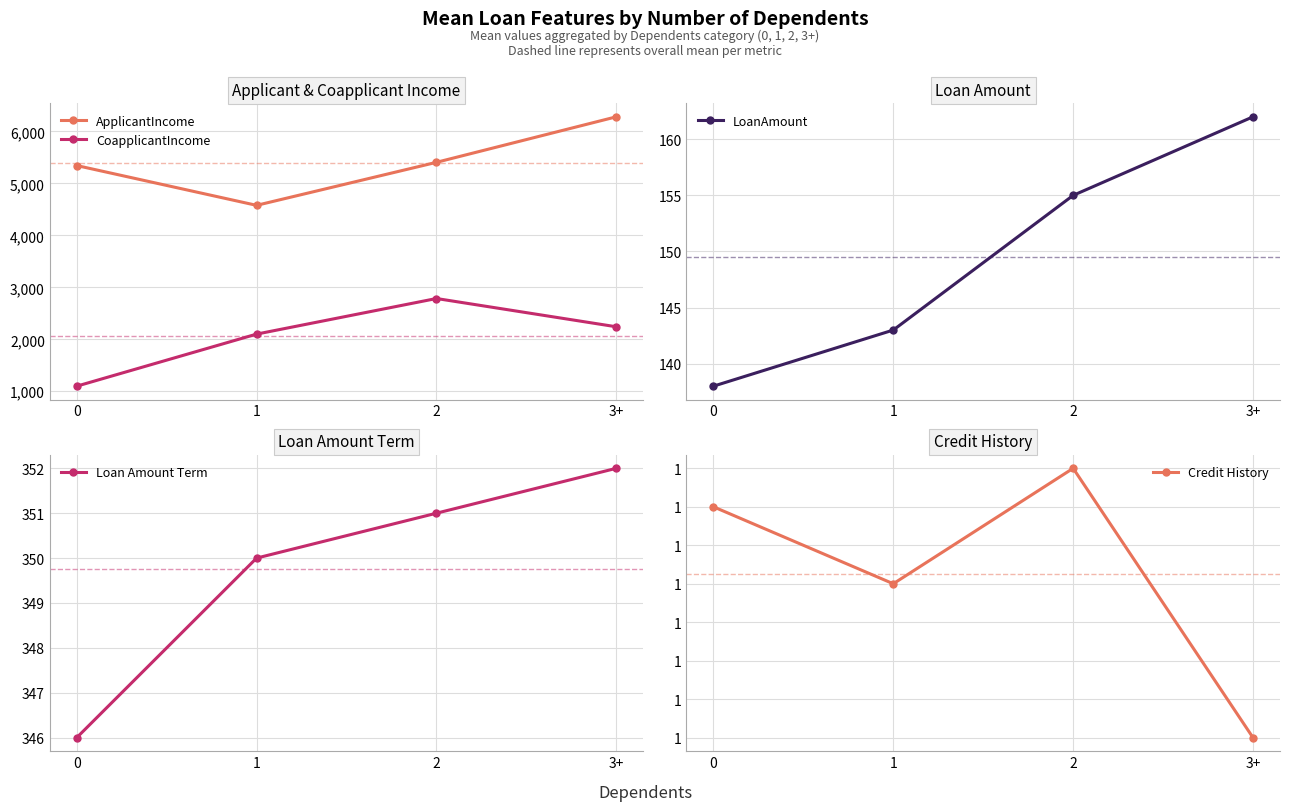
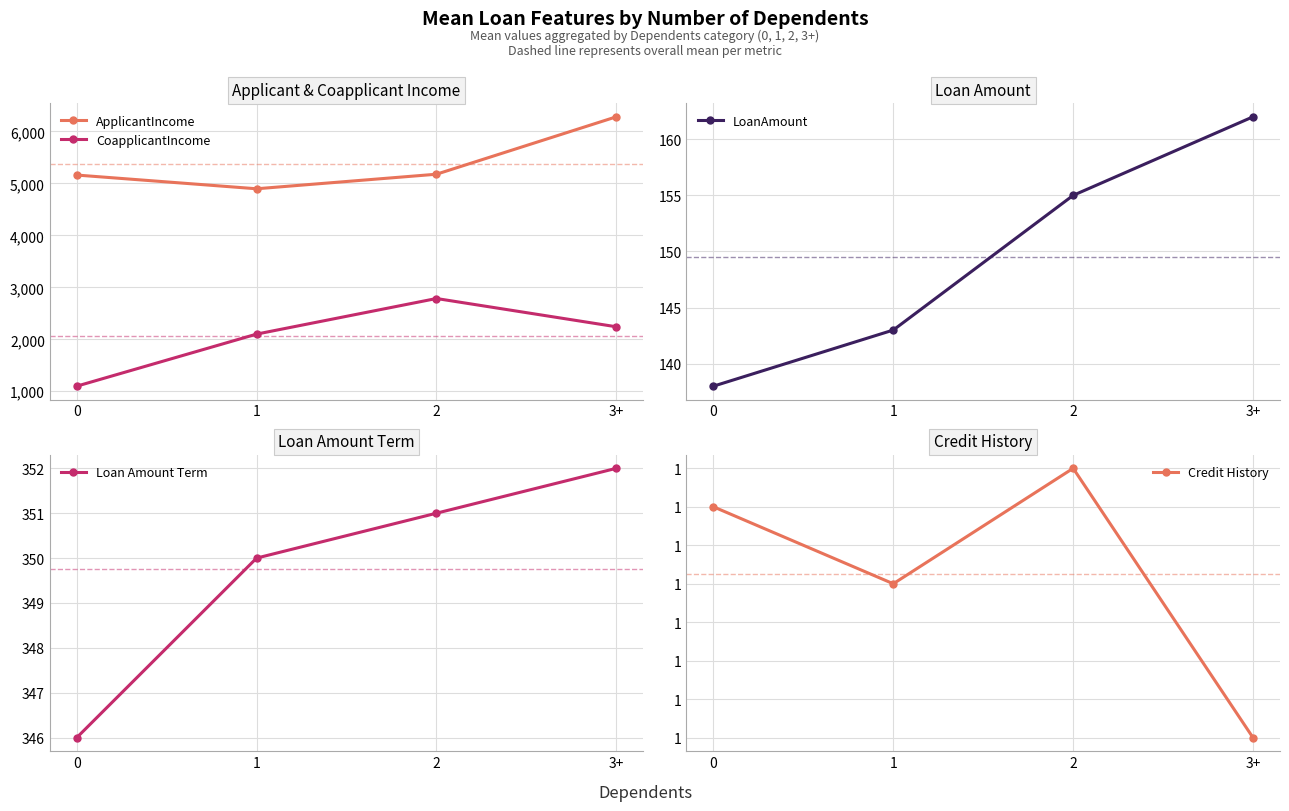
Applicant & Coapplicant Income, ApplicantIncome, 0: 5,300 -> 5,200
Applicant & Coapplicant Income, ApplicantIncome, 1: 4,600 -> 4,900
Applicant & Coapplicant Income, ApplicantIncome, 2: 5,400 -> 5,200
